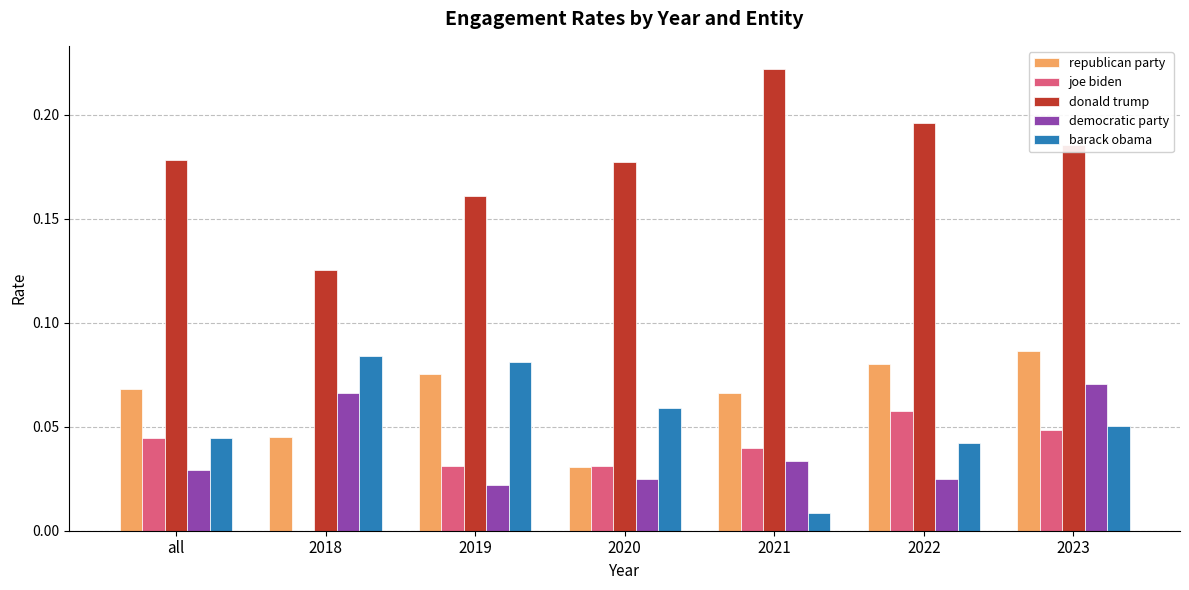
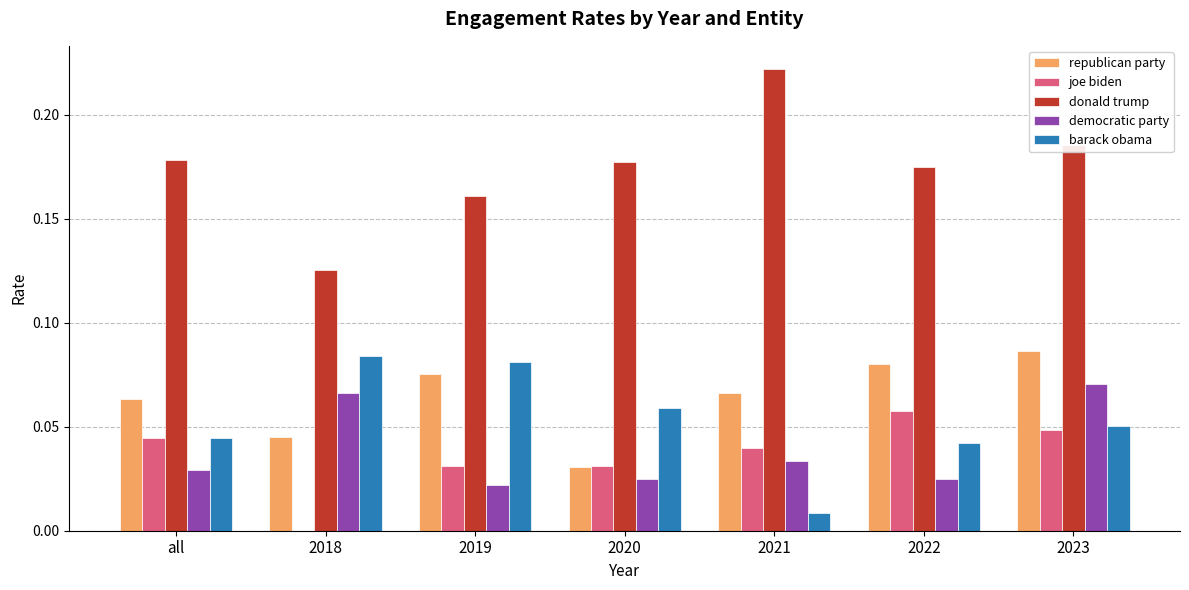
republican party, all: 0.068 -> 0.063
donald trump, 2022: 0.196 -> 0.175
